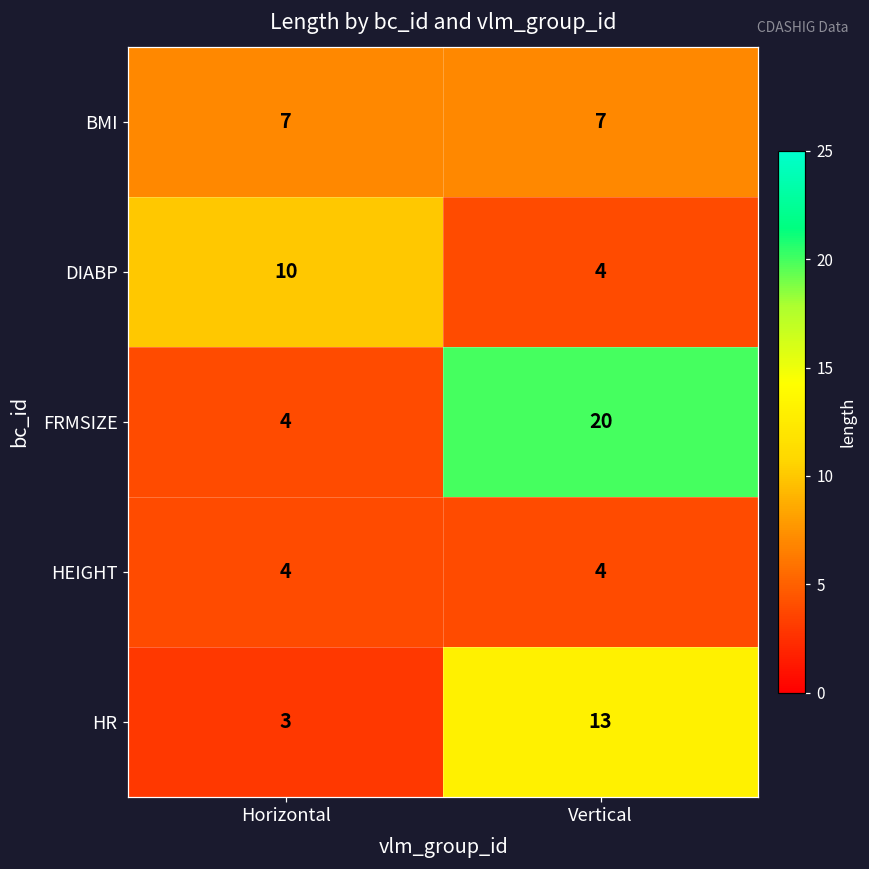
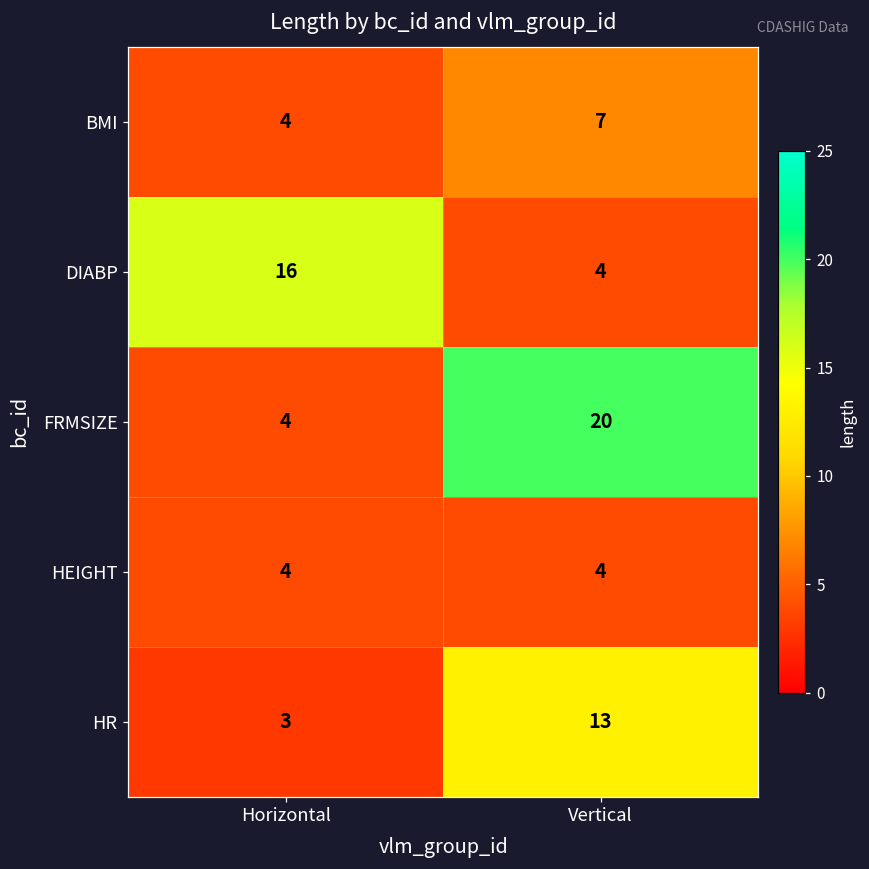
BMI, Horizontal: 7 -> 4
DIABP, Horizontal: 10 -> 16
